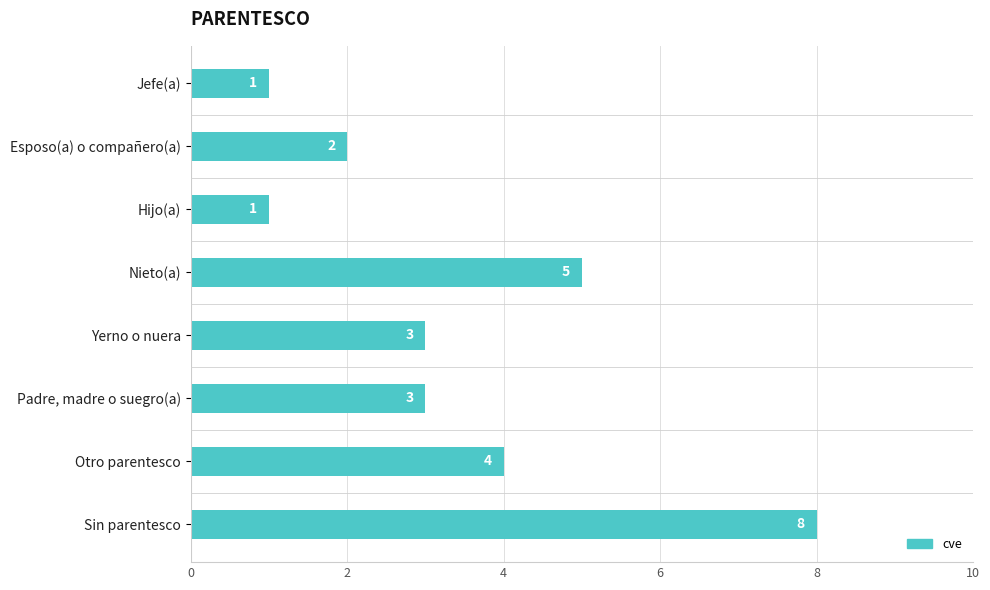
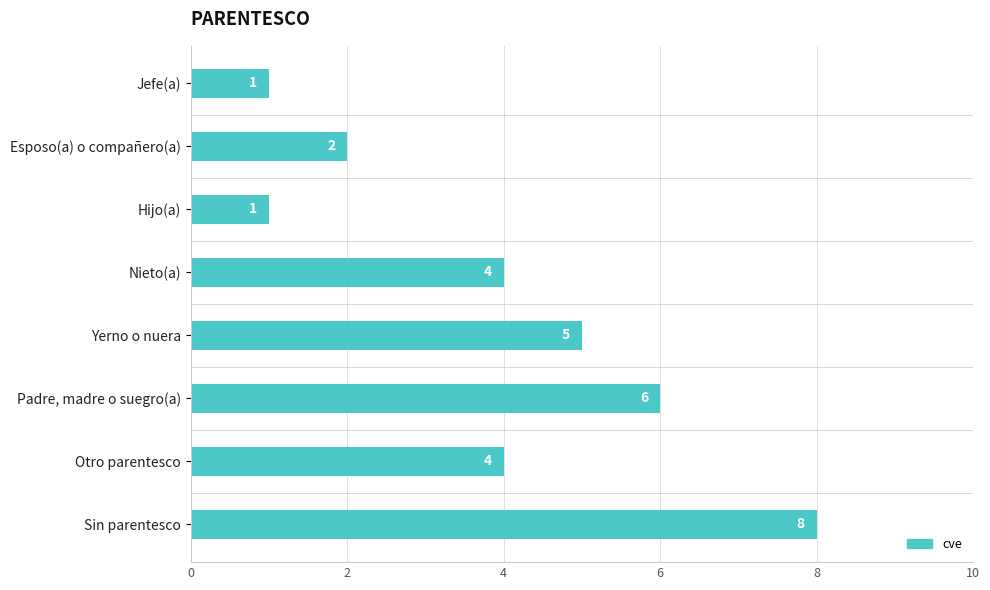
Nieto(a): 5 -> 4
Yerno o nuera: 3 -> 5
Padre, madre o suegro(a): 3 -> 6
